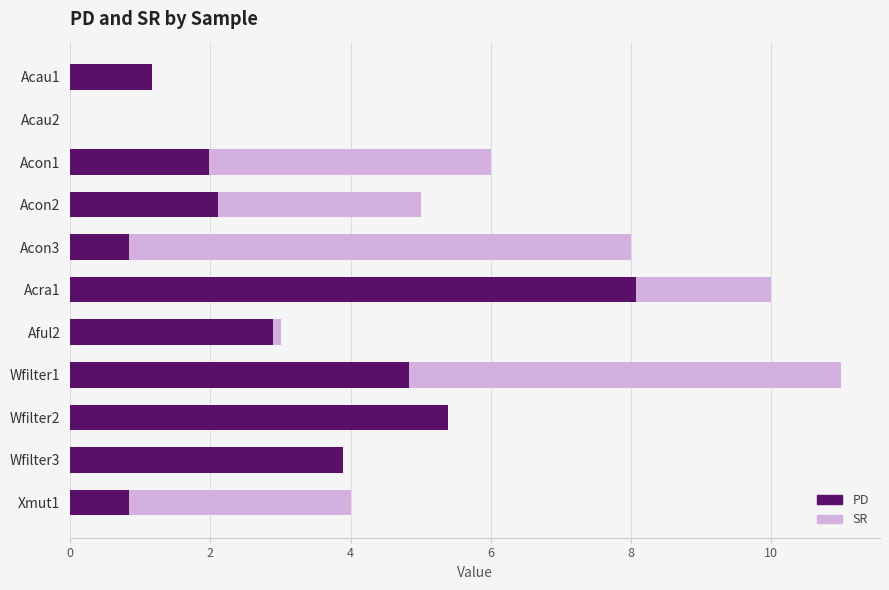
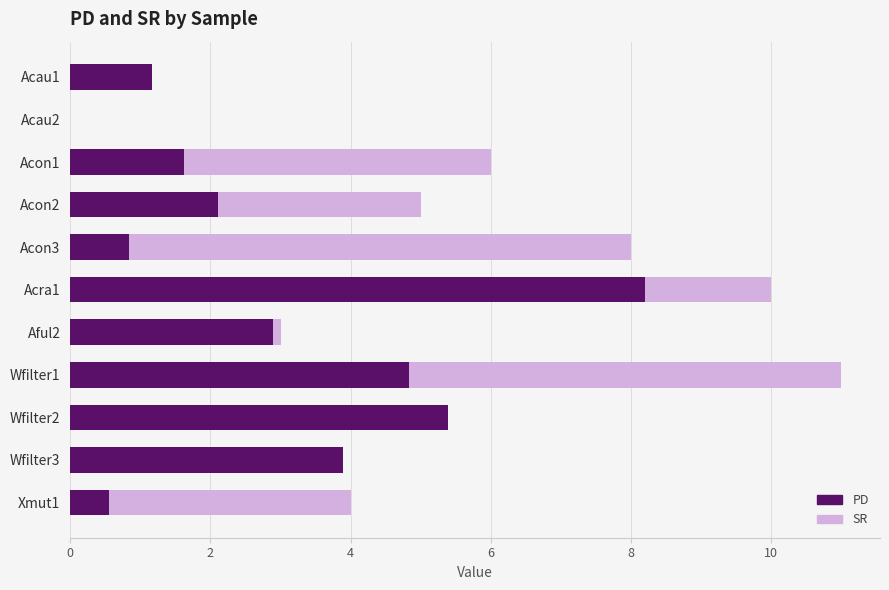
PD, Acon1: 2.0 -> 1.6
PD, Acra1: 8.1 -> 8.2
PD, Xmut1: 0.8 -> 0.6
